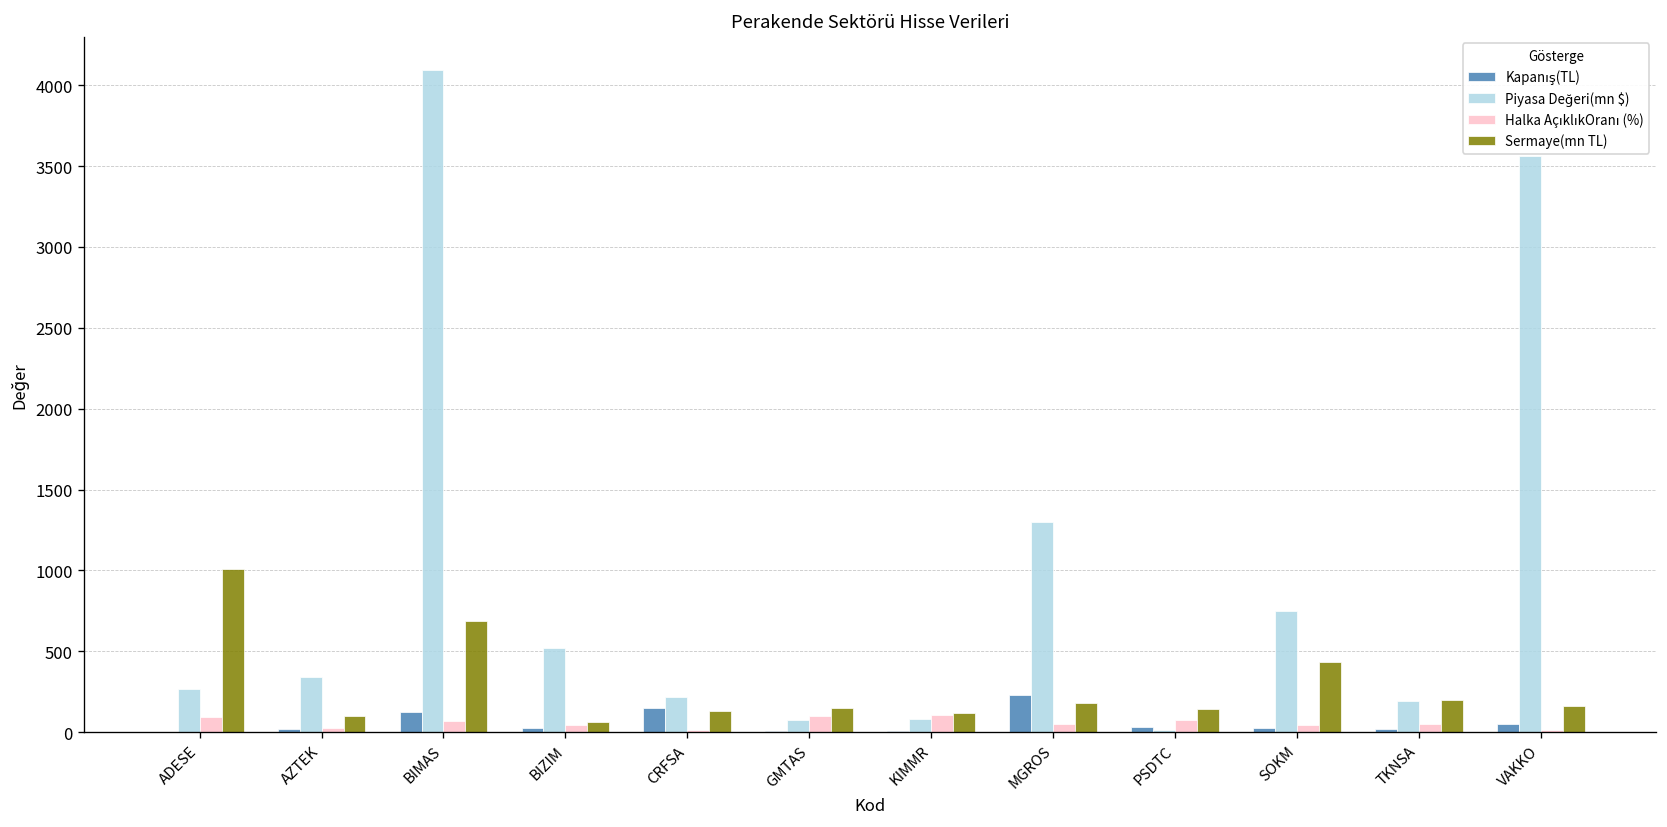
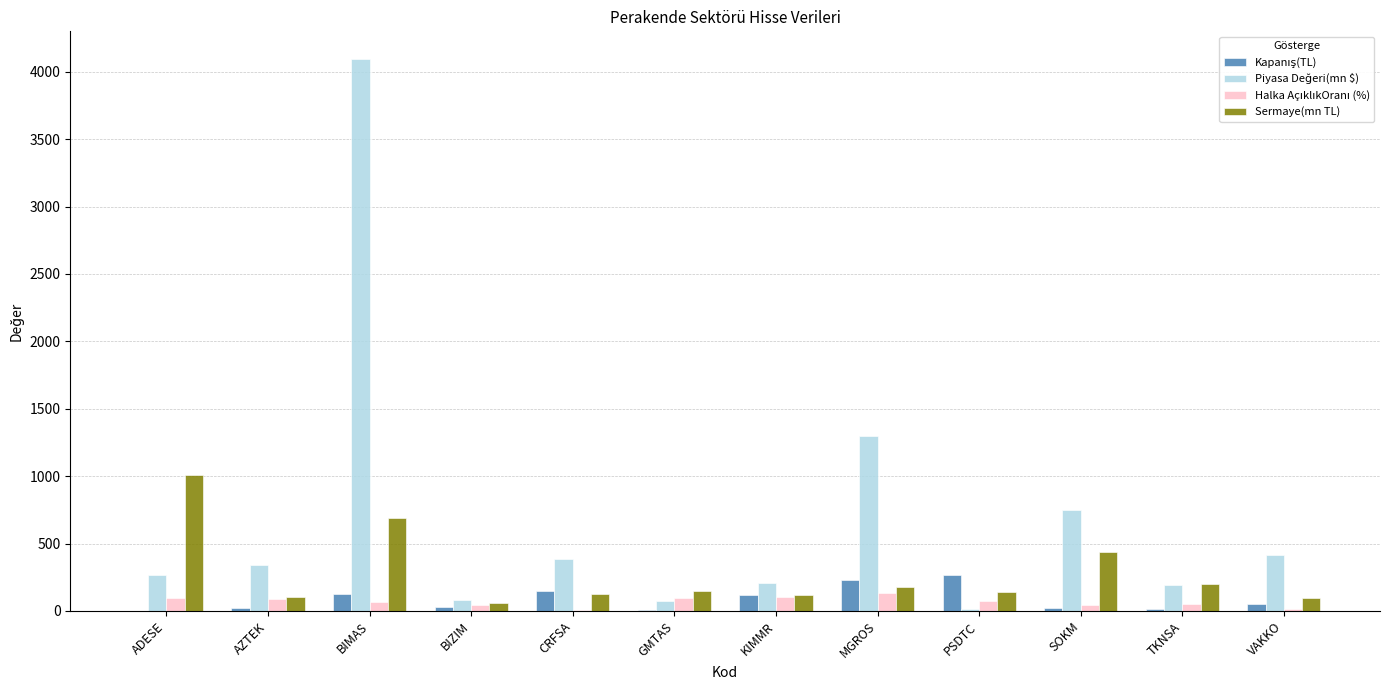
Halka AçıklıkOranı (%), AZTEK: 30 -> 90
Piyasa Değeri(mn $), BIZIM: 520 -> 80
Piyasa Değeri(mn $), CRFSA: 220 -> 390
Kapanış(TL), KIMMR: 10 -> 120
Piyasa Değeri(mn $), KIMMR: 80 -> 210
Halka AçıklıkOranı (%), MGROS: 50 -> 130
Kapanış(TL), PSDTC: 30 -> 270
Piyasa Değeri(mn $), VAKKO: 3560 -> 410
Sermaye(mn TL), VAKKO: 160 -> 90
